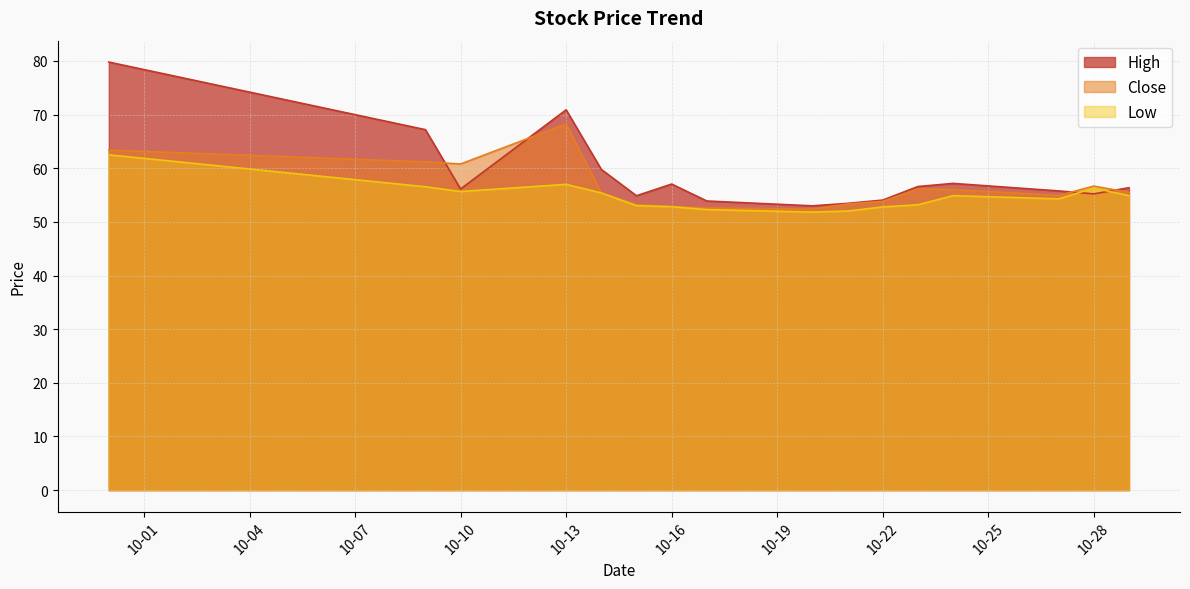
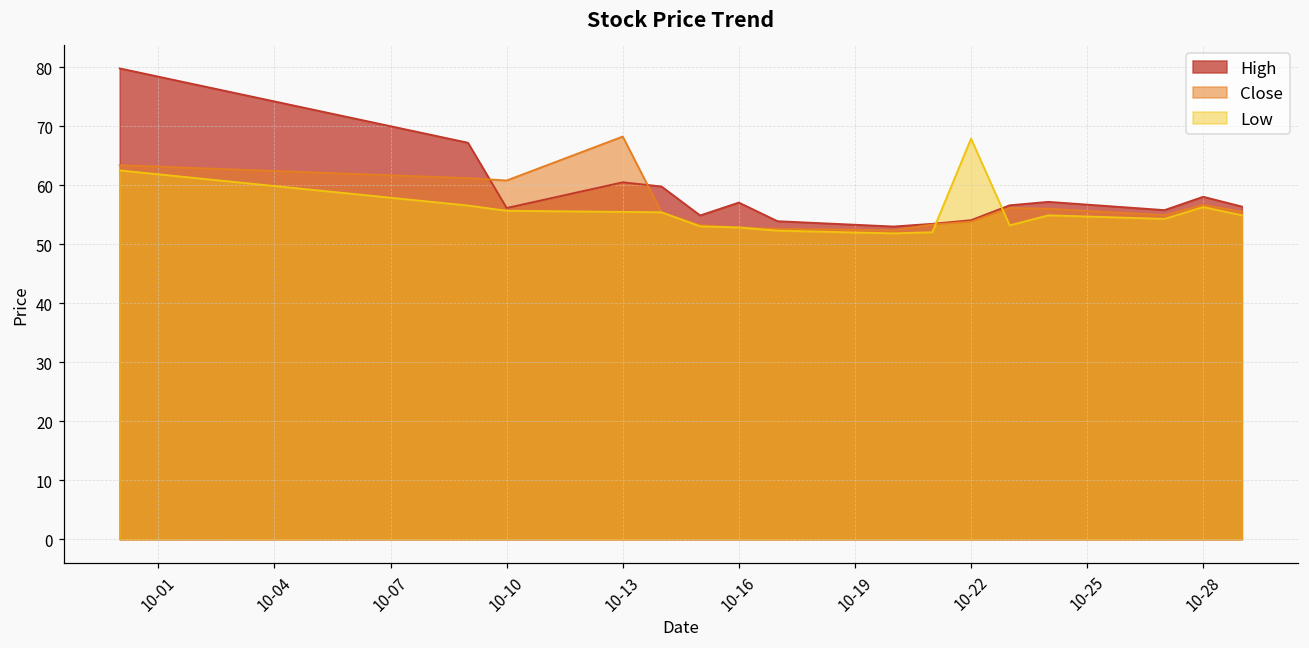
High, 10-13: 71 -> 61
Low, 10-13: 57 -> 55
Low, 10-22: 53 -> 68
High, 10-28: 55 -> 58
